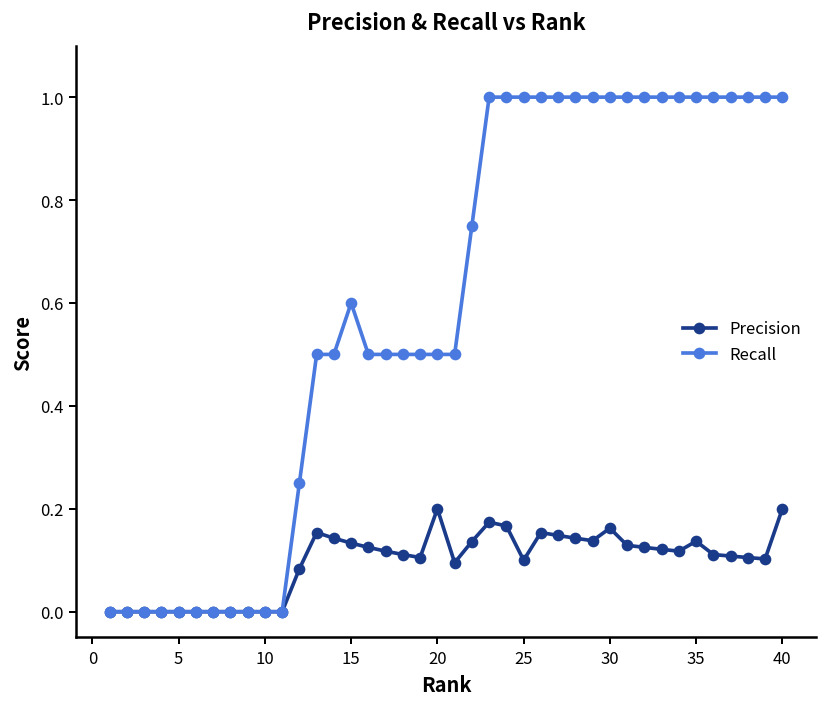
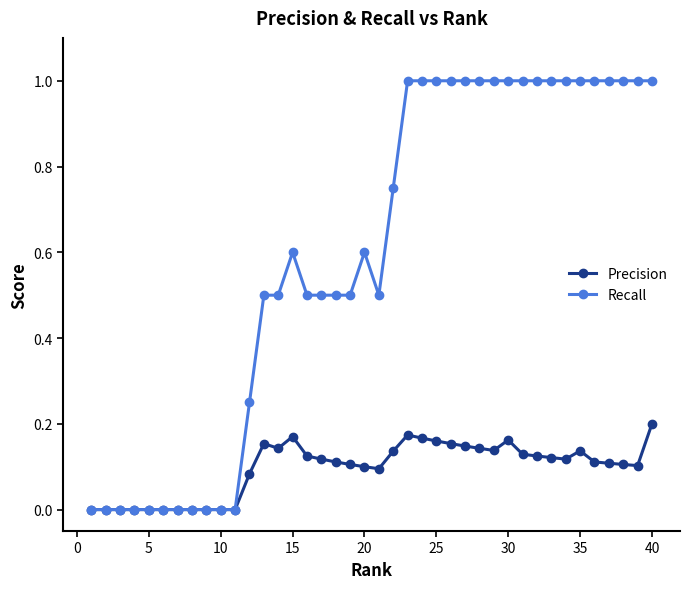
Precision, 15: 0.13 -> 0.17
Precision, 20: 0.2 -> 0.1
Recall, 20: 0.5 -> 0.6
Precision, 25: 0.10 -> 0.16
